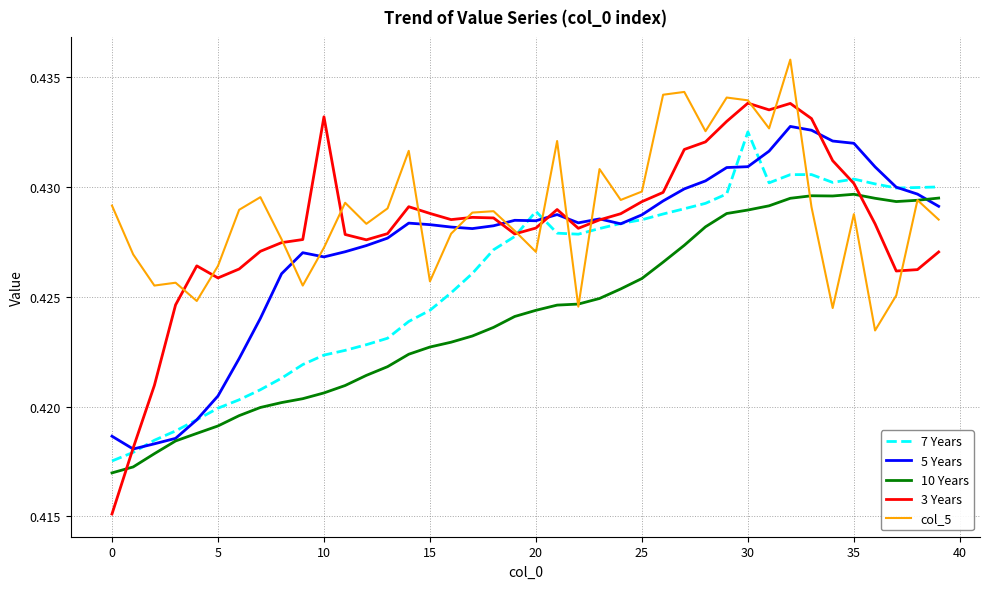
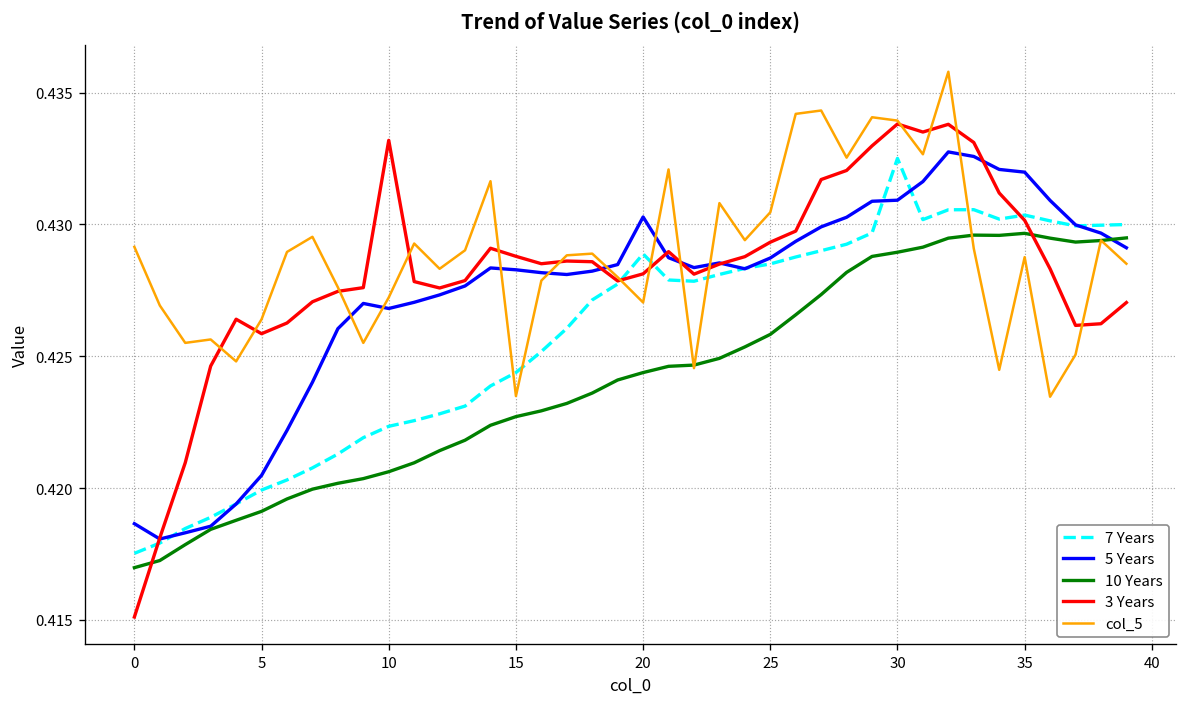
col_5, 15: 0.4257 -> 0.4235
5 Years, 20: 0.4285 -> 0.4303
col_5, 25: 0.4298 -> 0.4305
